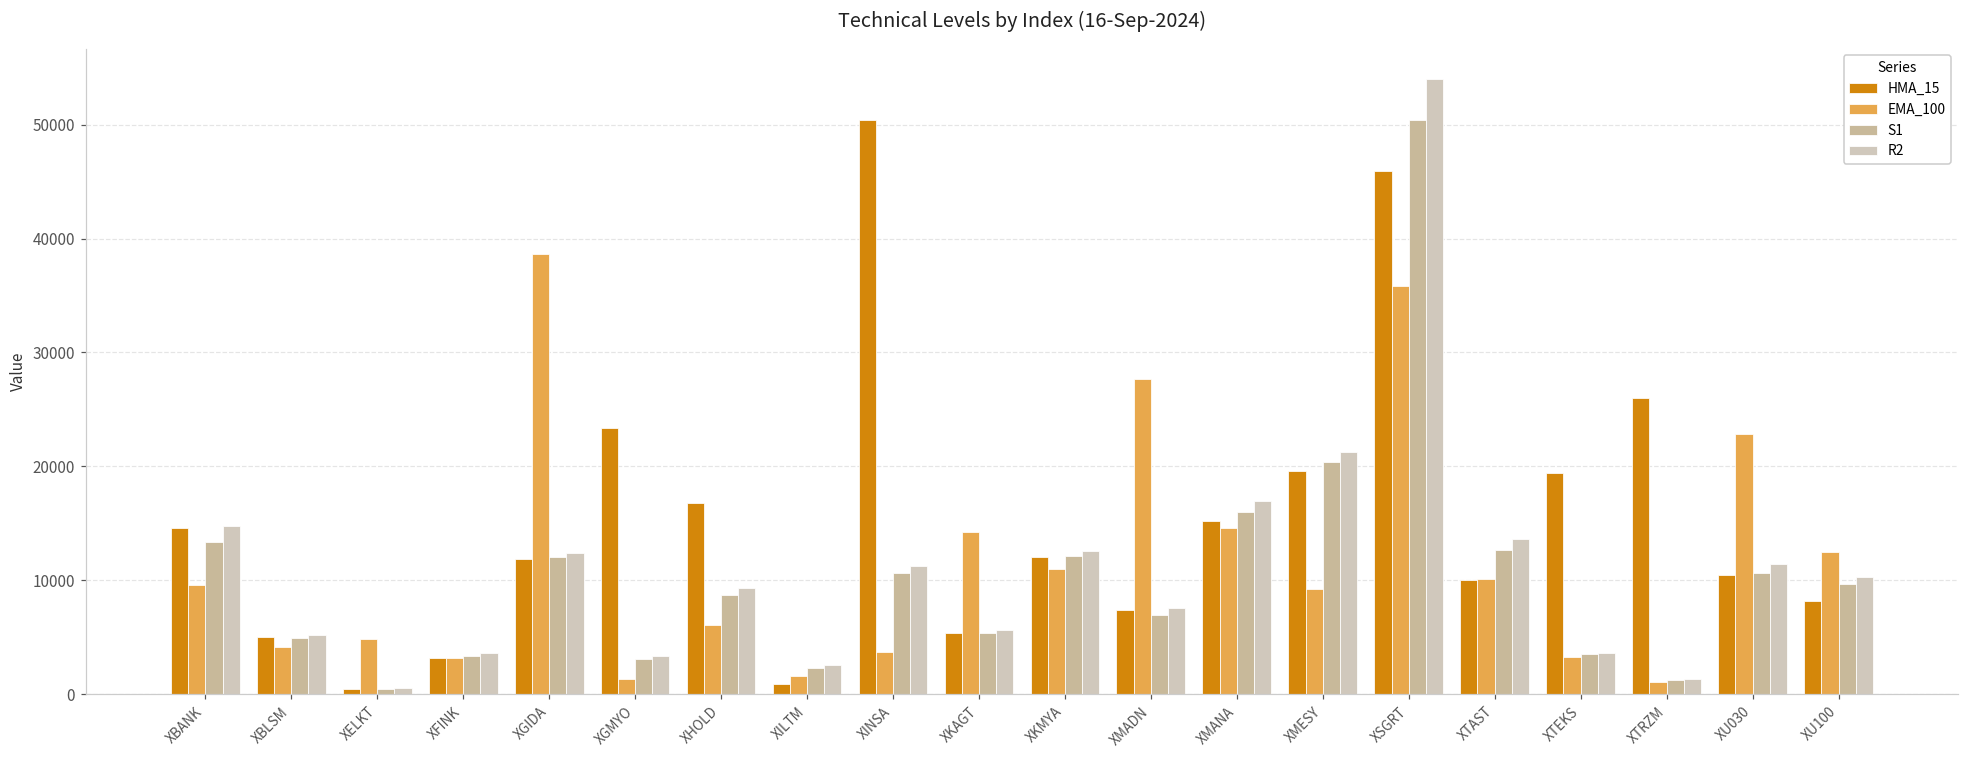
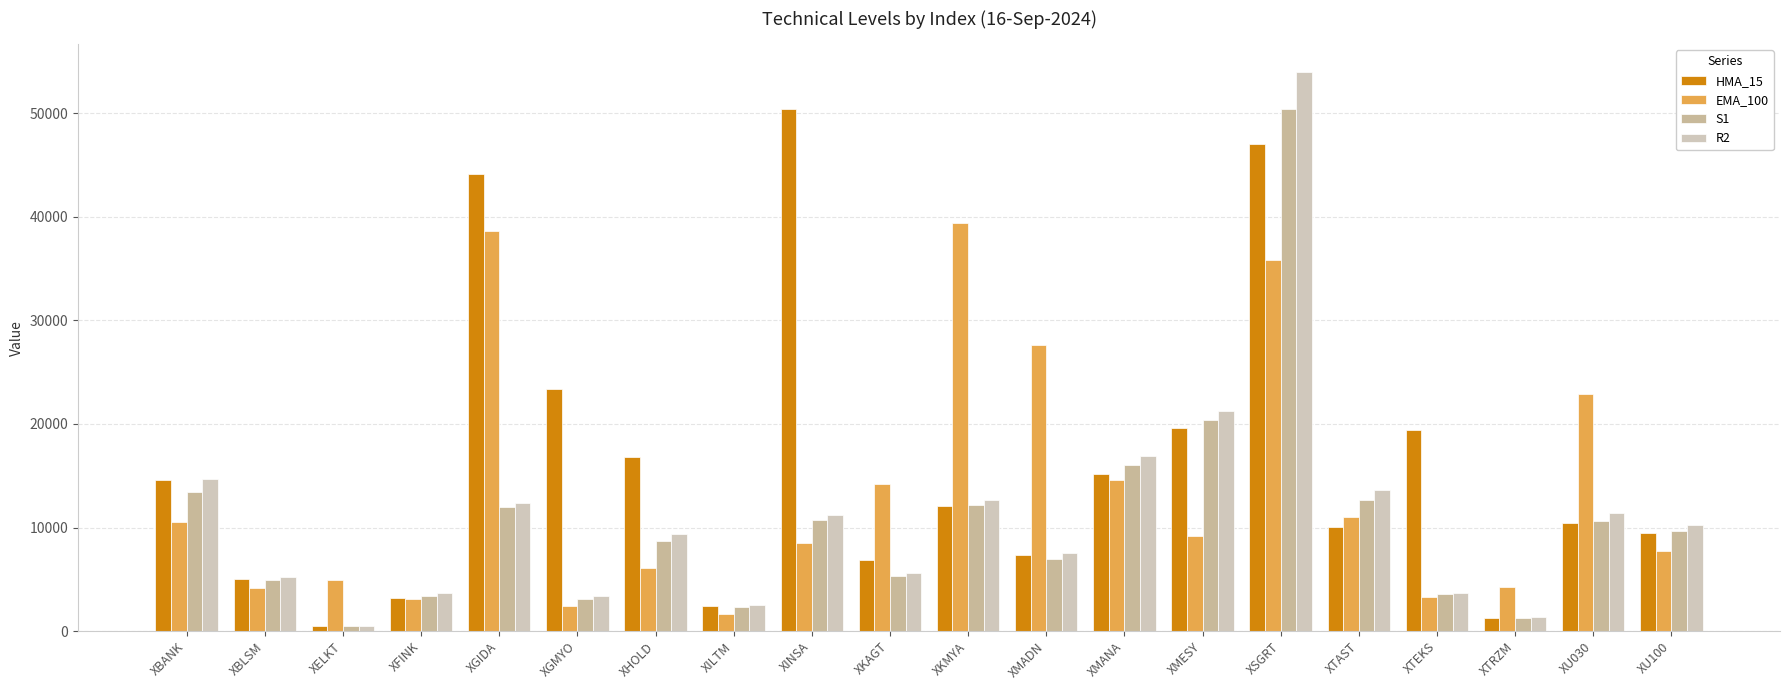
EMA_100, XBANK: 9600 -> 10500
HMA_15, XGIDA: 11900 -> 44200
EMA_100, XGMYO: 1300 -> 2400
HMA_15, XILTM: 900 -> 2400
EMA_100, XINSA: 3700 -> 8500
HMA_15, XKAGT: 5400 -> 6800
EMA_100, XKMYA: 11000 -> 39400
HMA_15, XSGRT: 45900 -> 47100
EMA_100, XTAST: 10100 -> 11000
HMA_15, XTRZM: 26000 -> 1200
EMA_100, XTRZM: 1100 -> 4200
HMA_15, XU100: 8200 -> 9500
EMA_100, XU100: 12500 -> 7700
